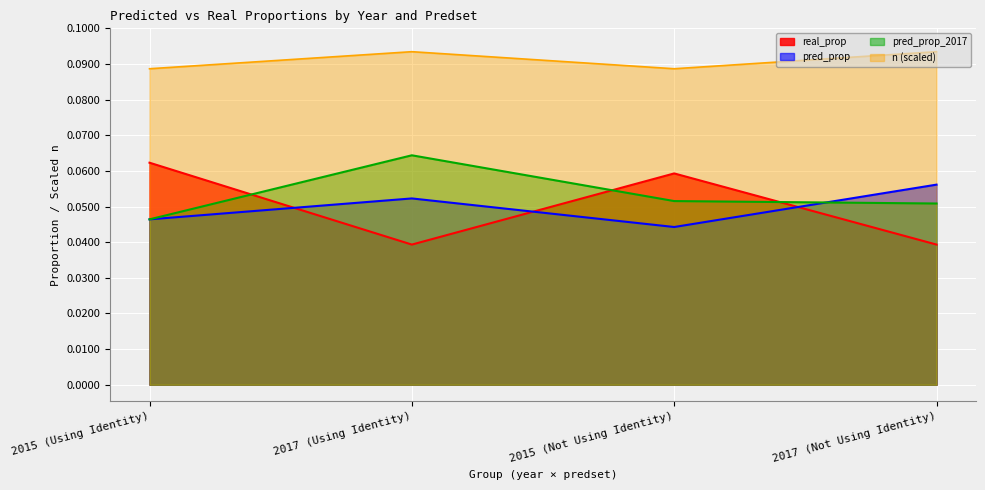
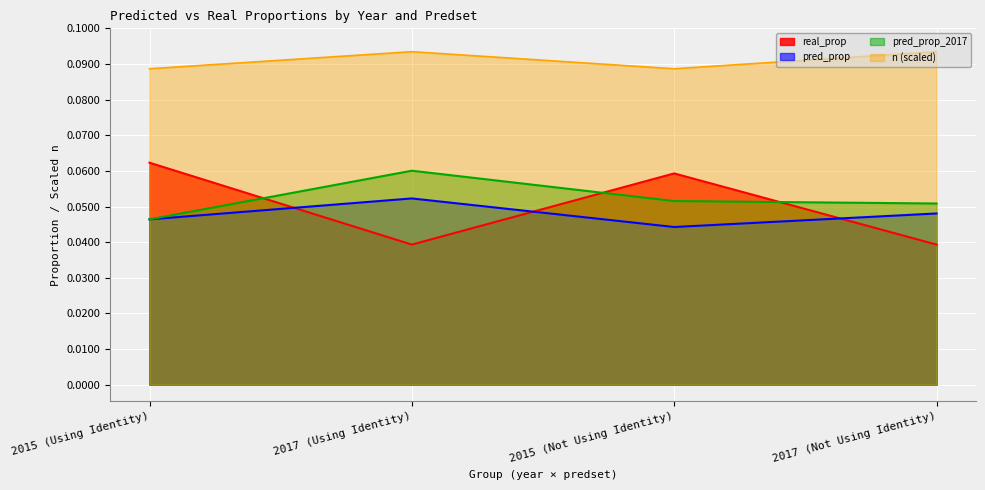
pred_prop_2017, 2017 (Using Identity): 0.064 -> 0.060
pred_prop, 2017 (Not Using Identity): 0.056 -> 0.048
